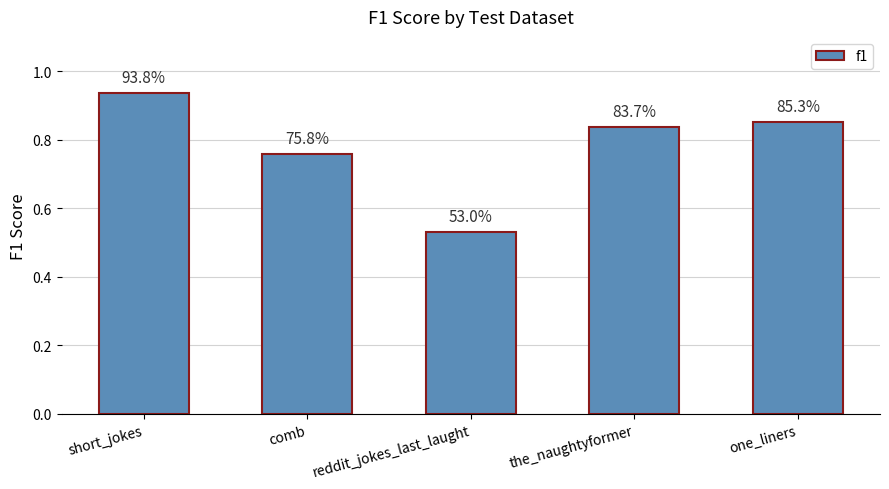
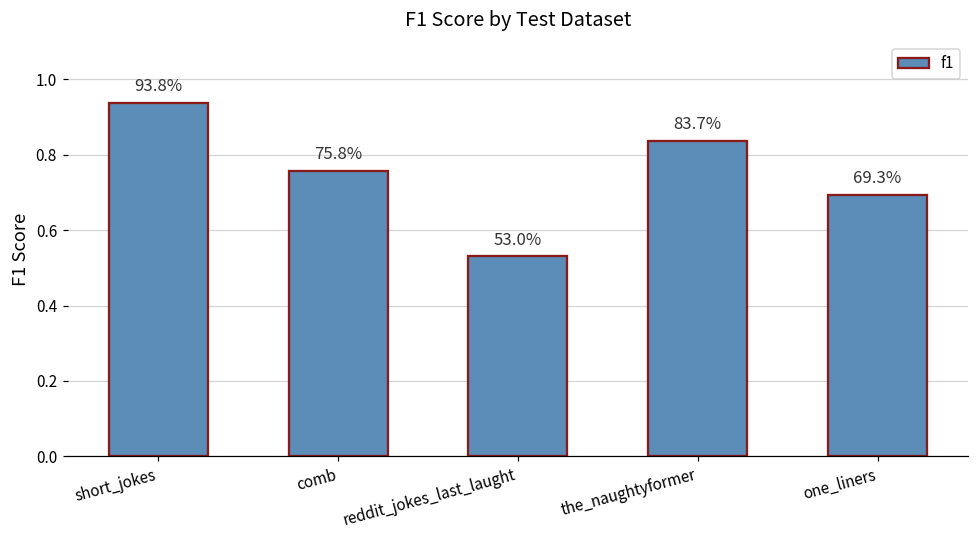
one_liners: 85.3% -> 69.3%
